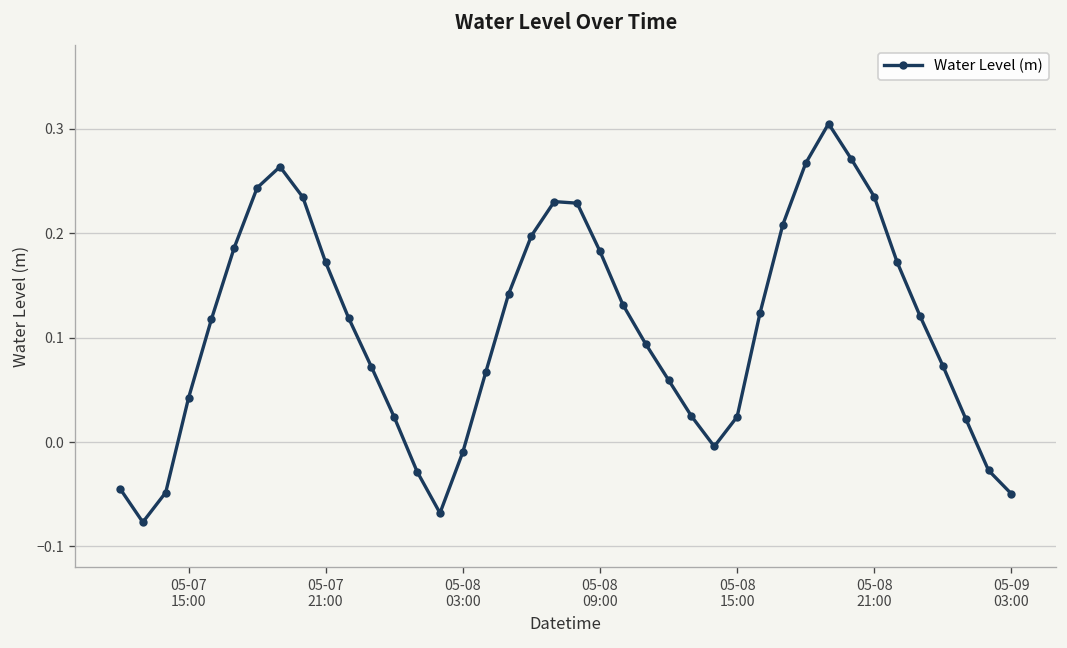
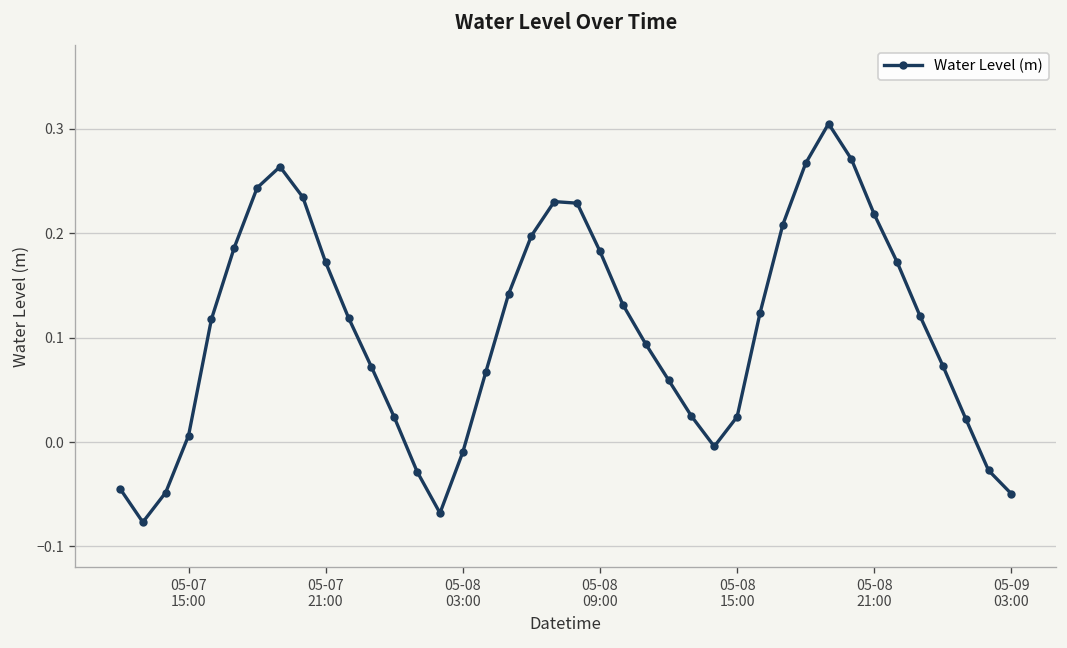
05-07 15:00: 0.04 -> 0.01
05-08 21:00: 0.24 -> 0.22
